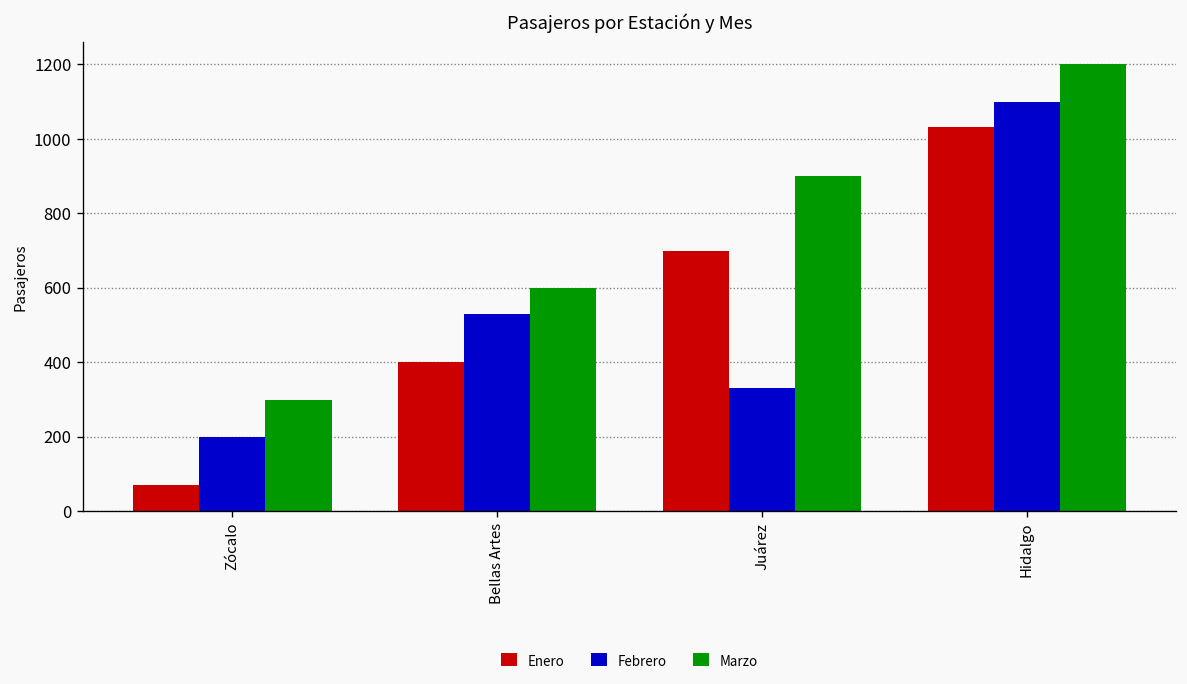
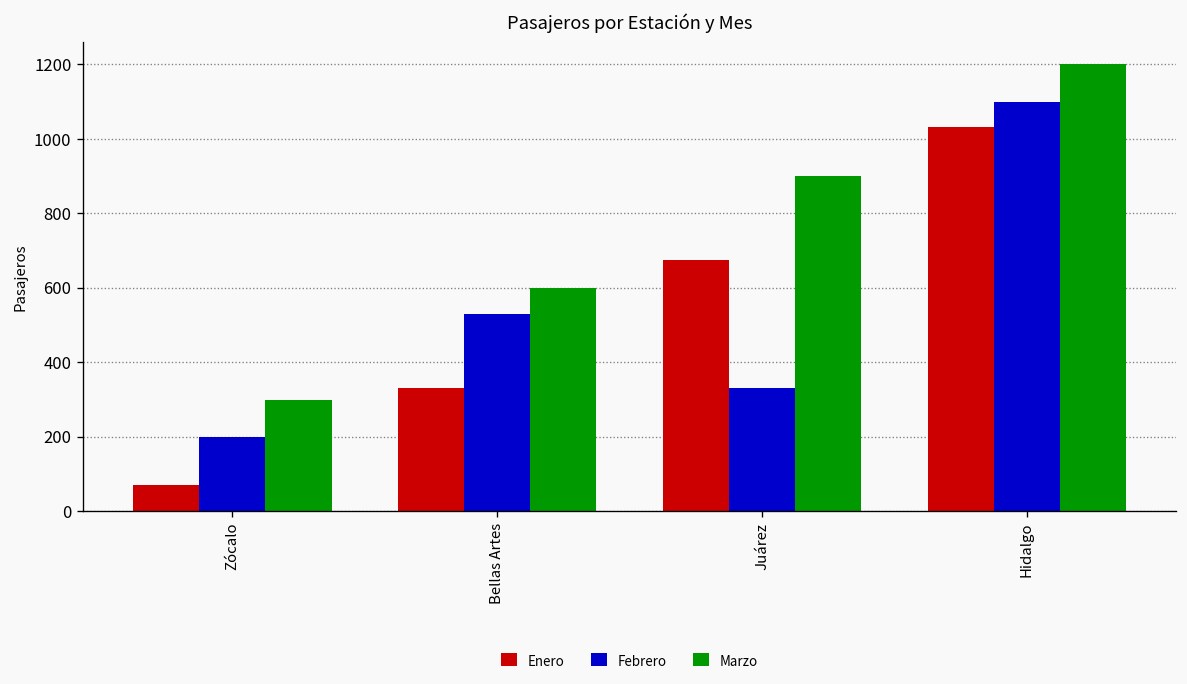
Enero, Bellas Artes: 400 -> 330
Enero, Juárez: 700 -> 670
